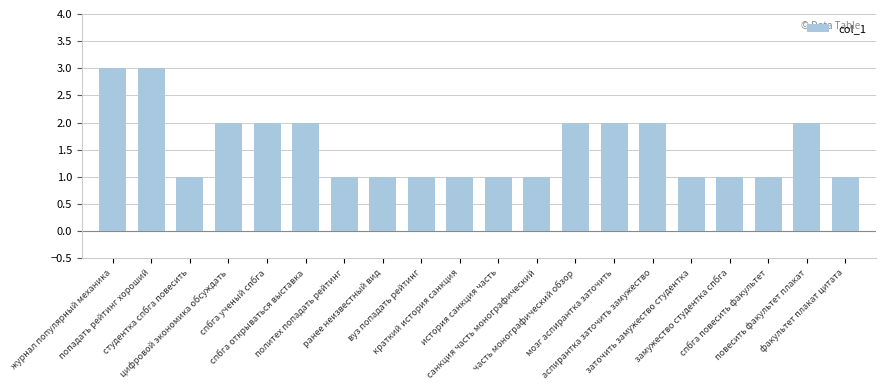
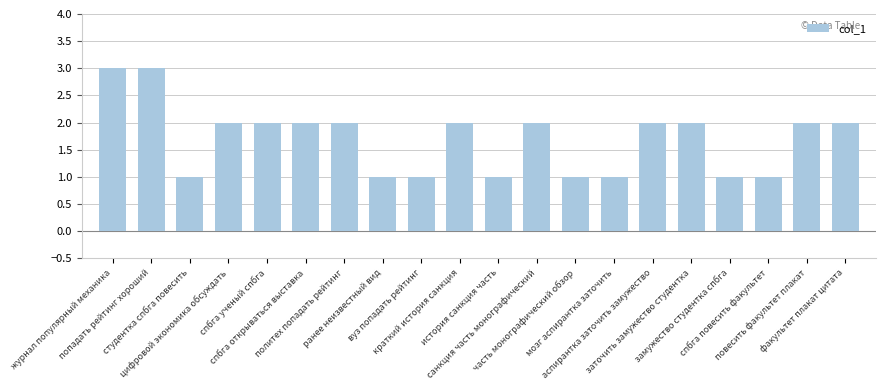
политех попадать рейтинг: 1 -> 2
краткий история санкция: 1 -> 2
санкция часть монографический: 1 -> 2
часть монографический обзор: 2 -> 1
мозг аспирантка заточить: 2 -> 1
заточить замужество студентка: 1 -> 2
факультет плакат цитата: 1 -> 2
